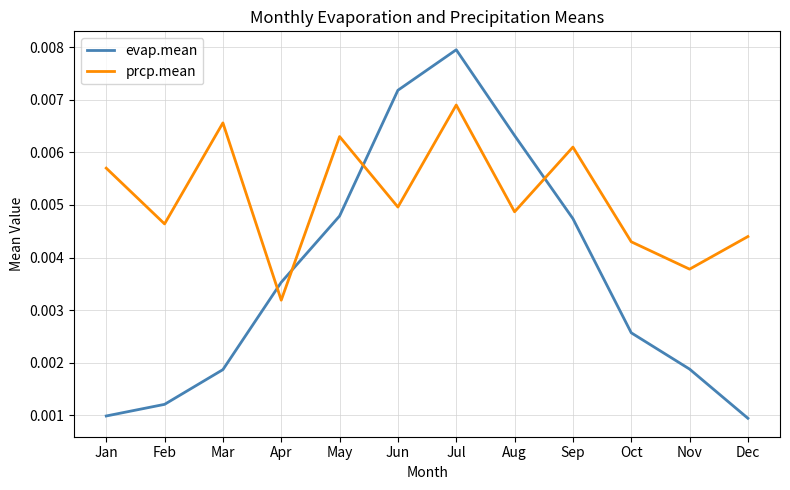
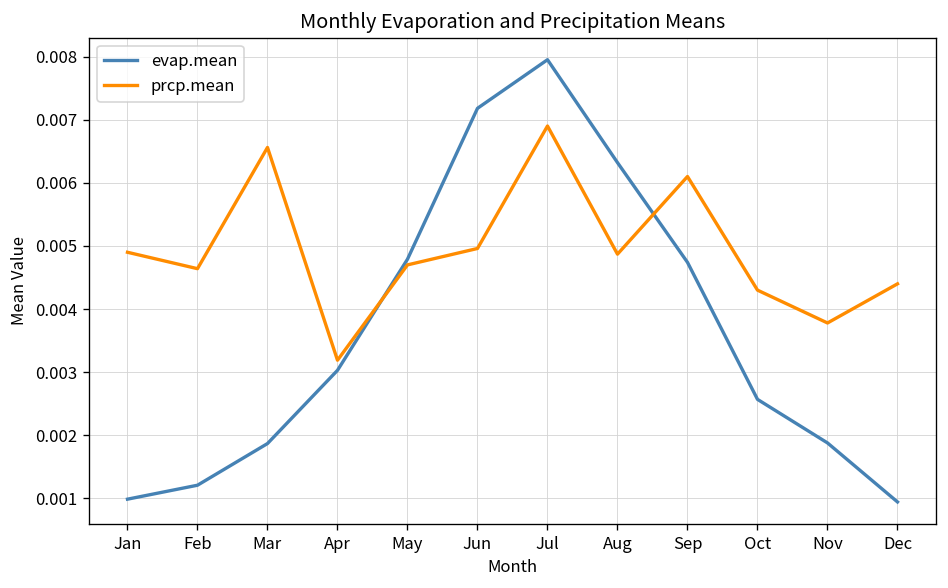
prcp.mean, Jan: 0.0057 -> 0.0049
evap.mean, Apr: 0.0035 -> 0.0030
prcp.mean, May: 0.0063 -> 0.0047
